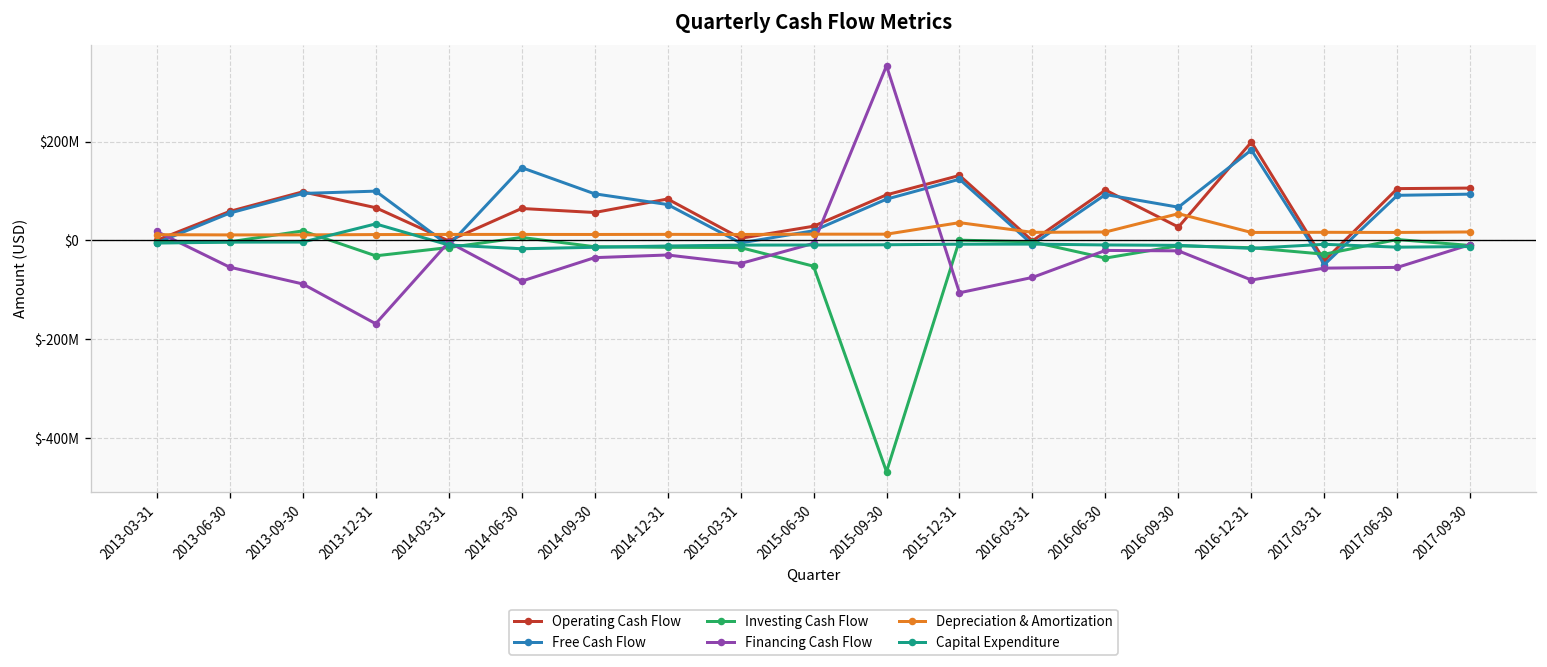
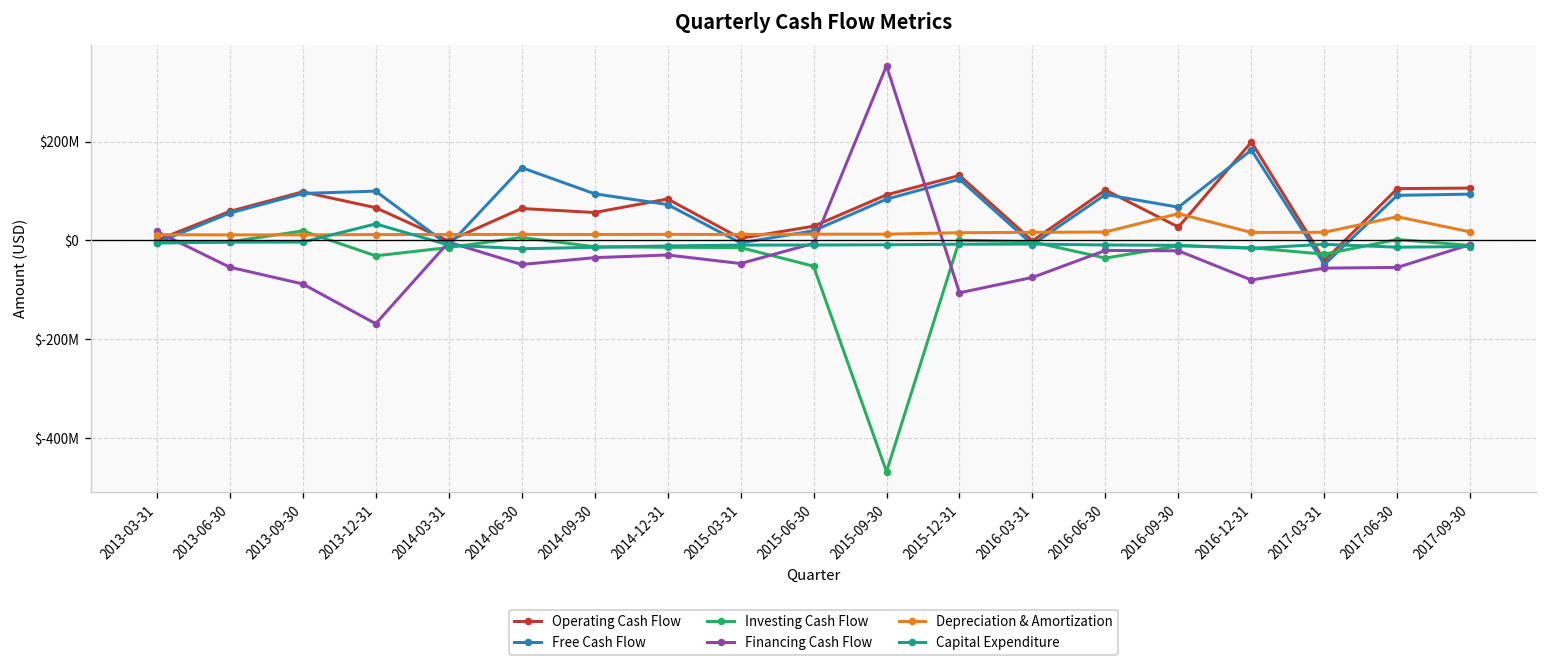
Financing Cash Flow, 2014-06-30: $-80000000 -> $-50000000
Depreciation & Amortization, 2015-12-31: $40000000 -> $20000000
Depreciation & Amortization, 2017-06-30: $20000000 -> $50000000
